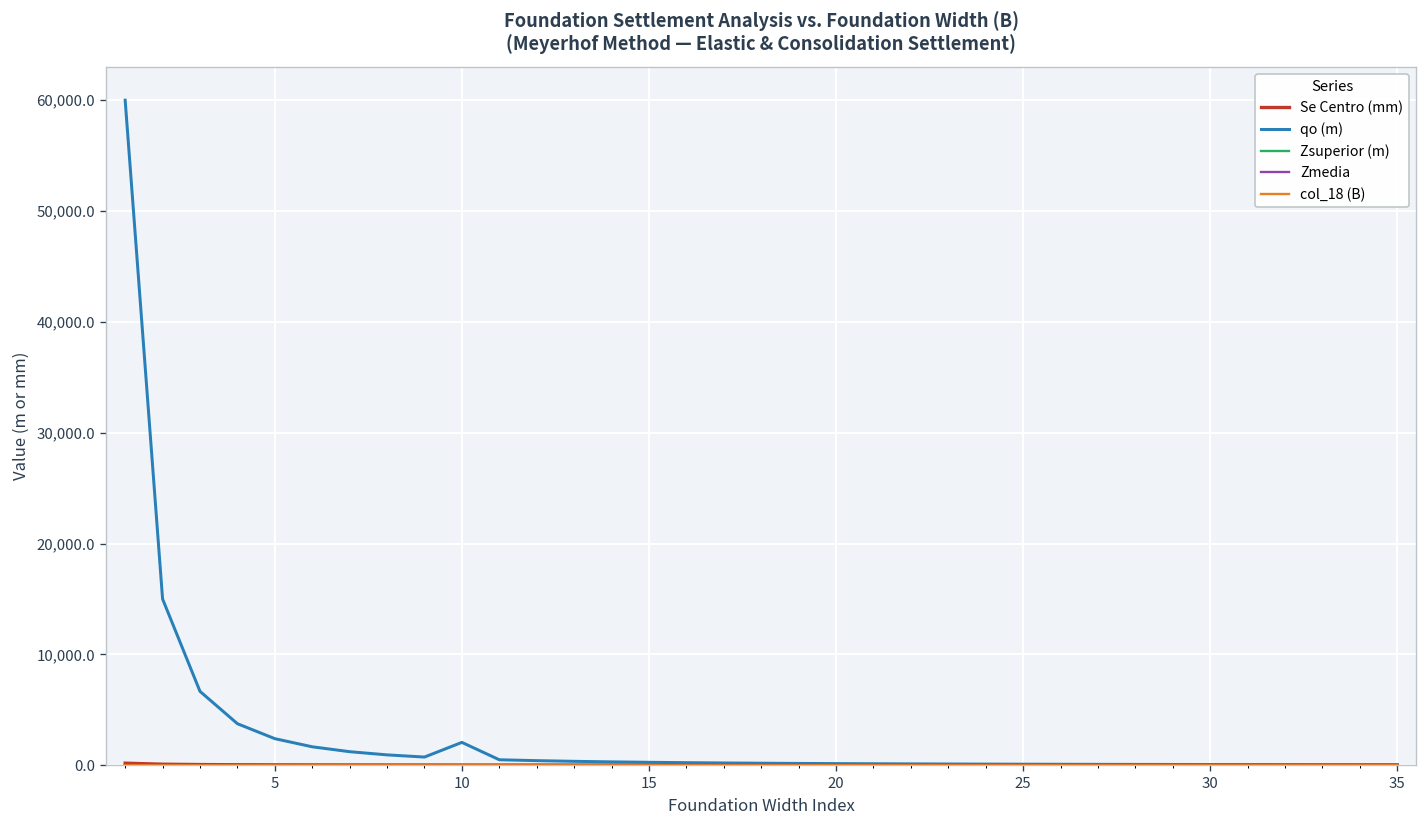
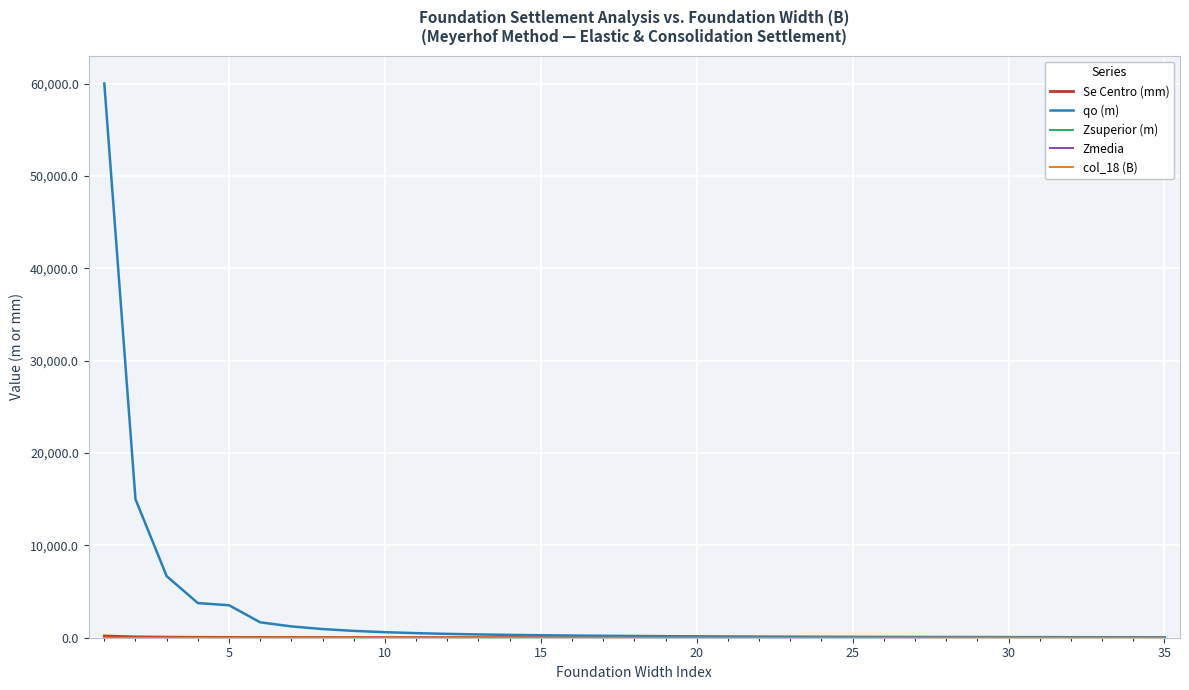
qo (m), 5: 2,000 -> 4,000
qo (m), 10: 2,000 -> 1,000
